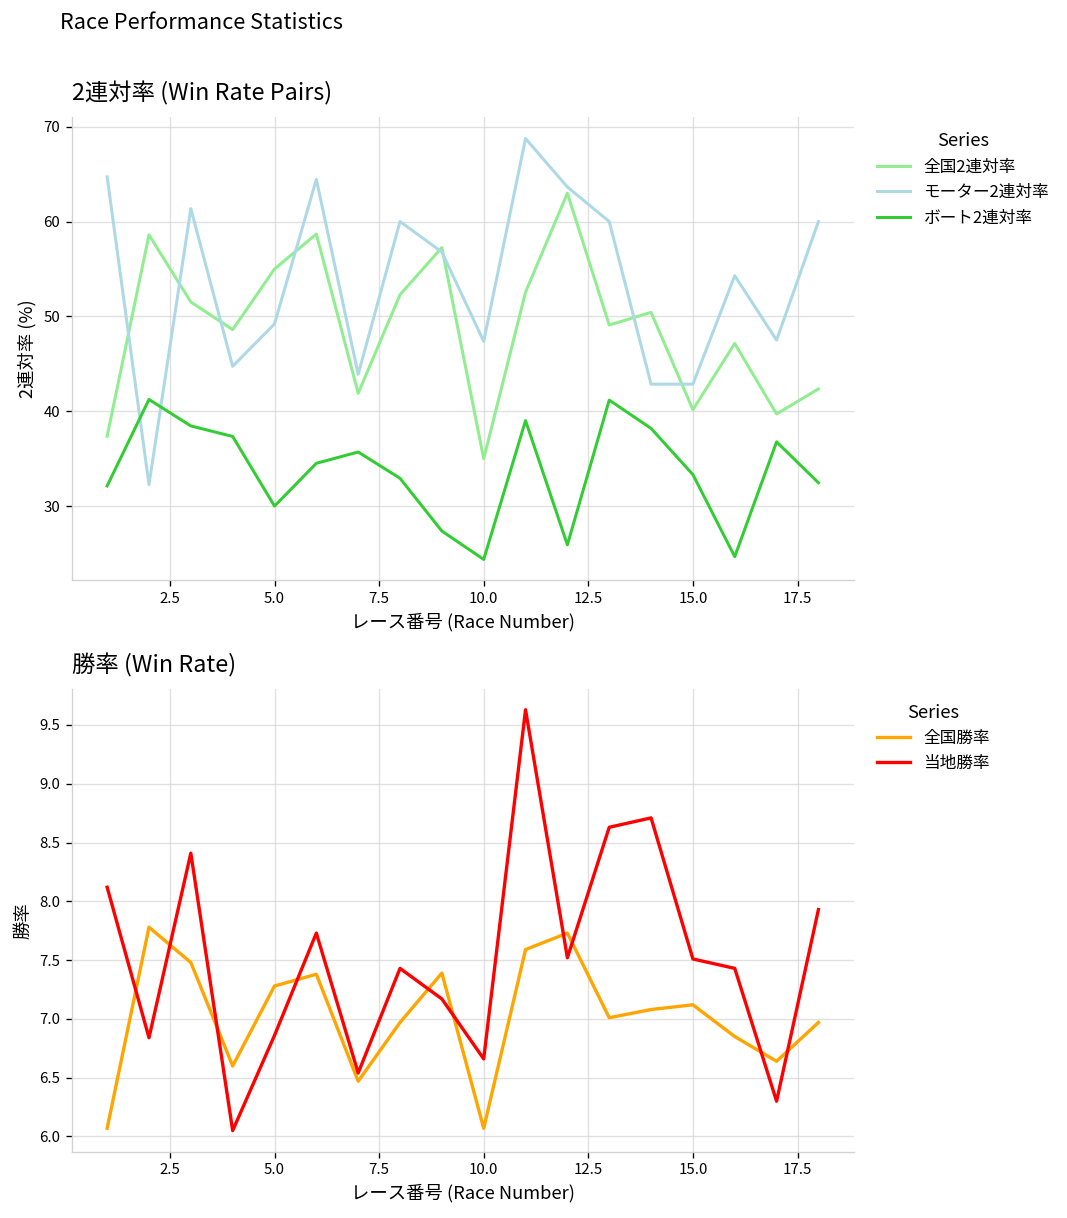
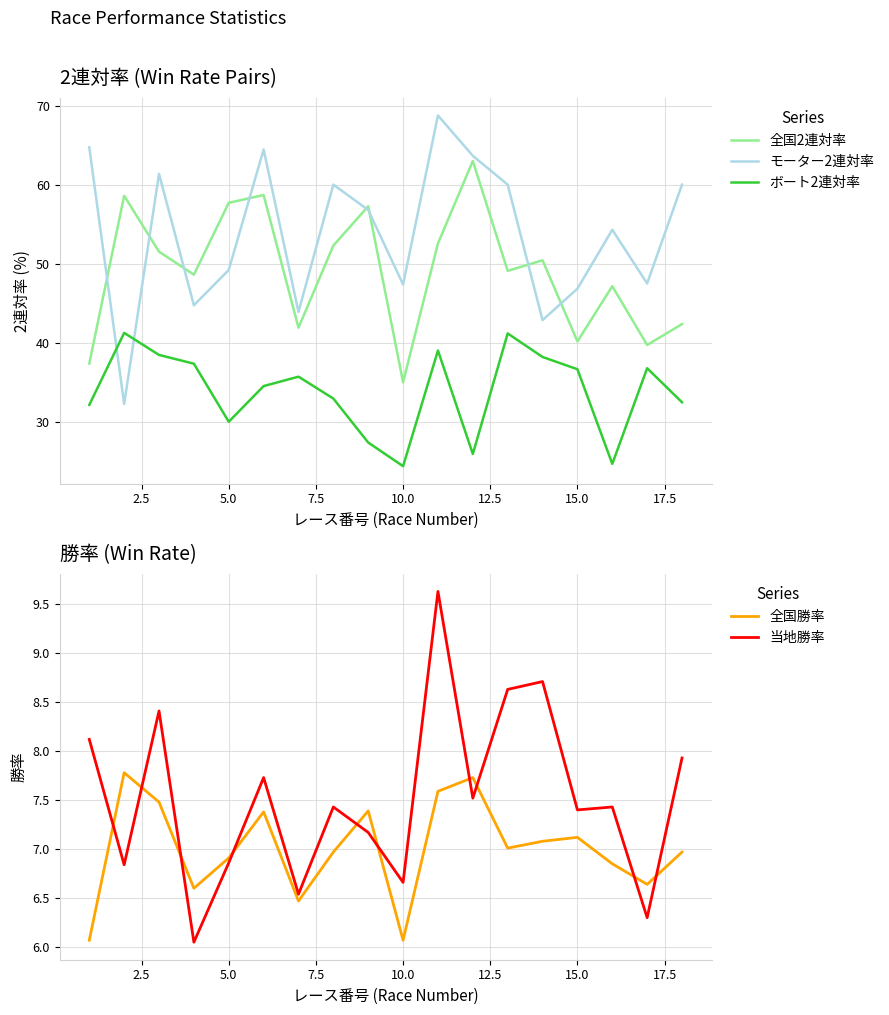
2連対率 (Win Rate Pairs), 全国2連対率, 5.0: 55 -> 58
2連対率 (Win Rate Pairs), モーター2連対率, 15.0: 43 -> 47
2連対率 (Win Rate Pairs), ボート2連対率, 15.0: 33 -> 37
勝率 (Win Rate), 全国勝率, 5.0: 7.3 -> 6.9
勝率 (Win Rate), 当地勝率, 15.0: 7.5 -> 7.4
